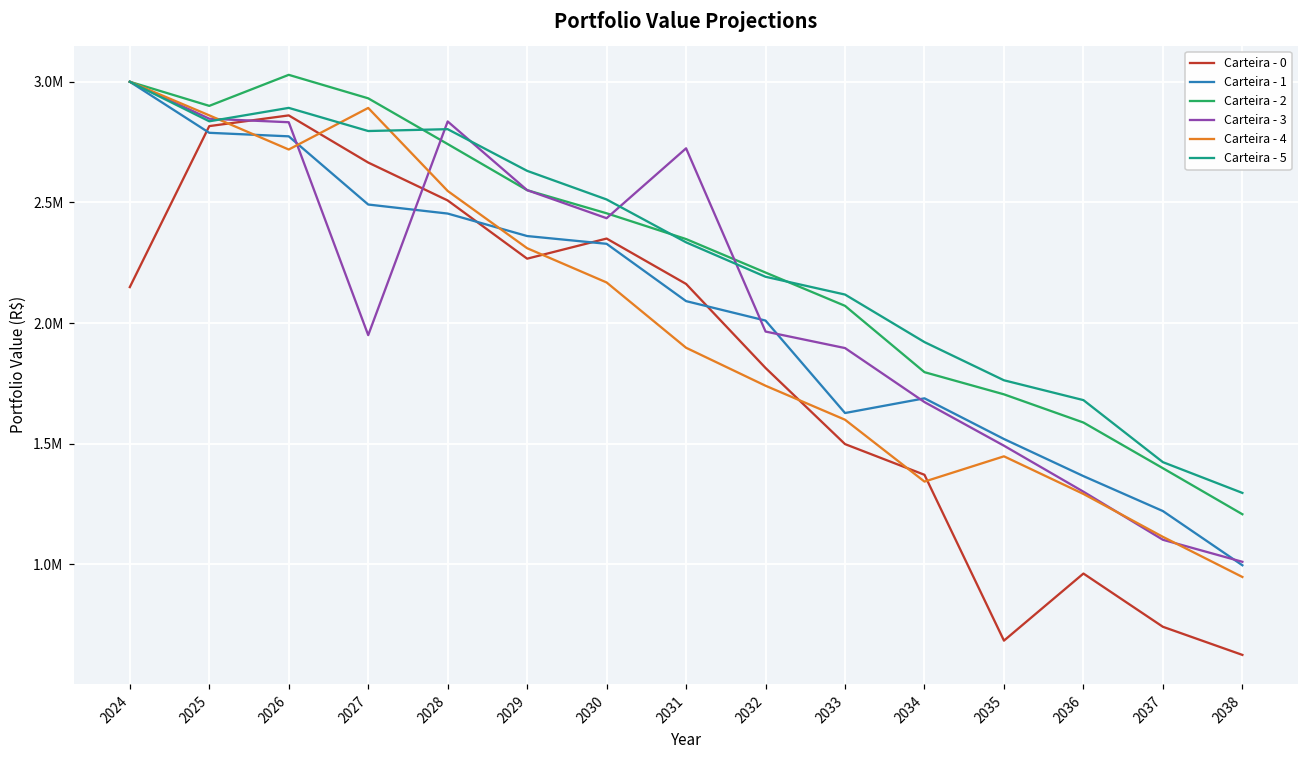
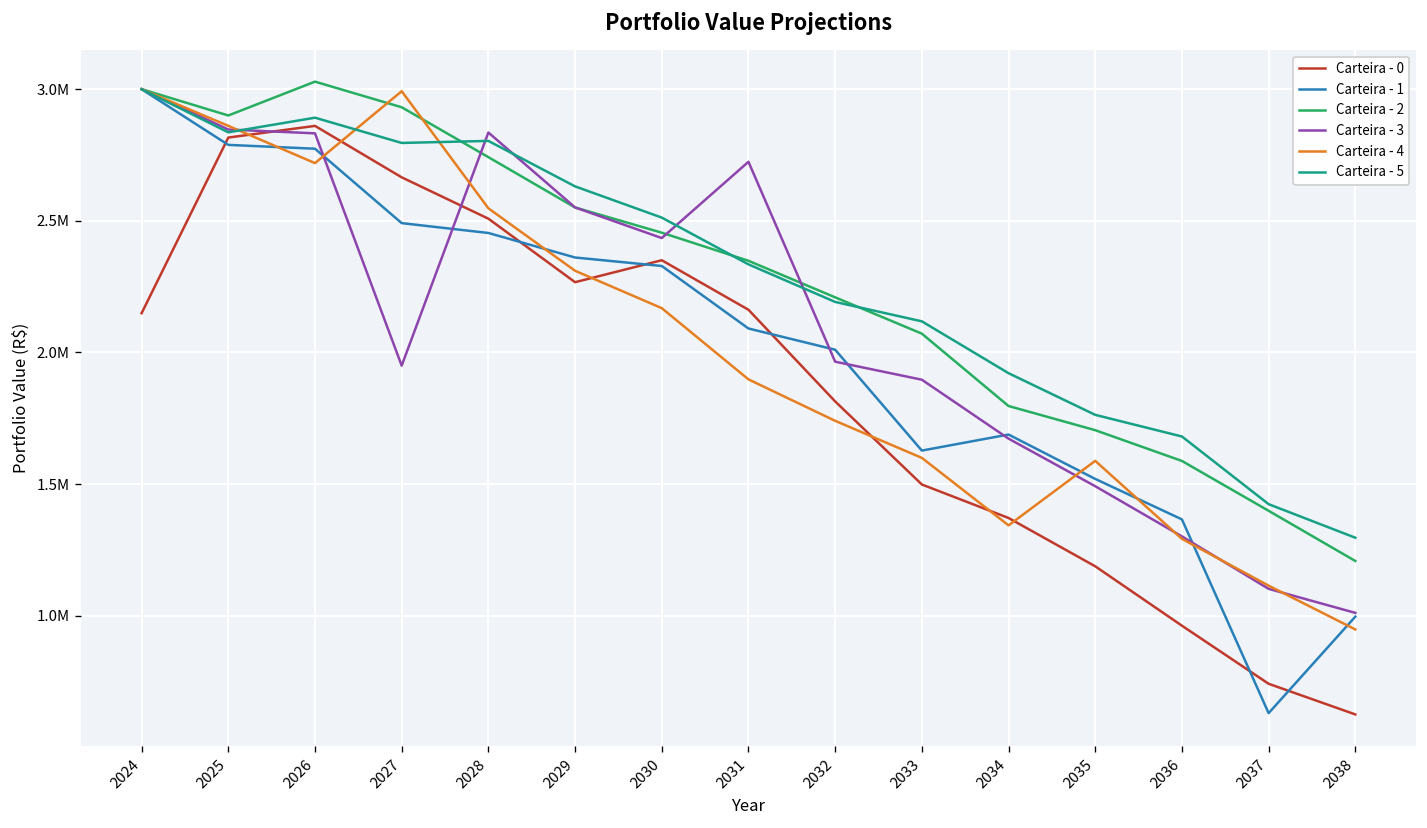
Carteira - 4, 2027: 2890000 -> 2990000
Carteira - 0, 2035: 680000 -> 1190000
Carteira - 4, 2035: 1450000 -> 1590000
Carteira - 1, 2037: 1220000 -> 630000
